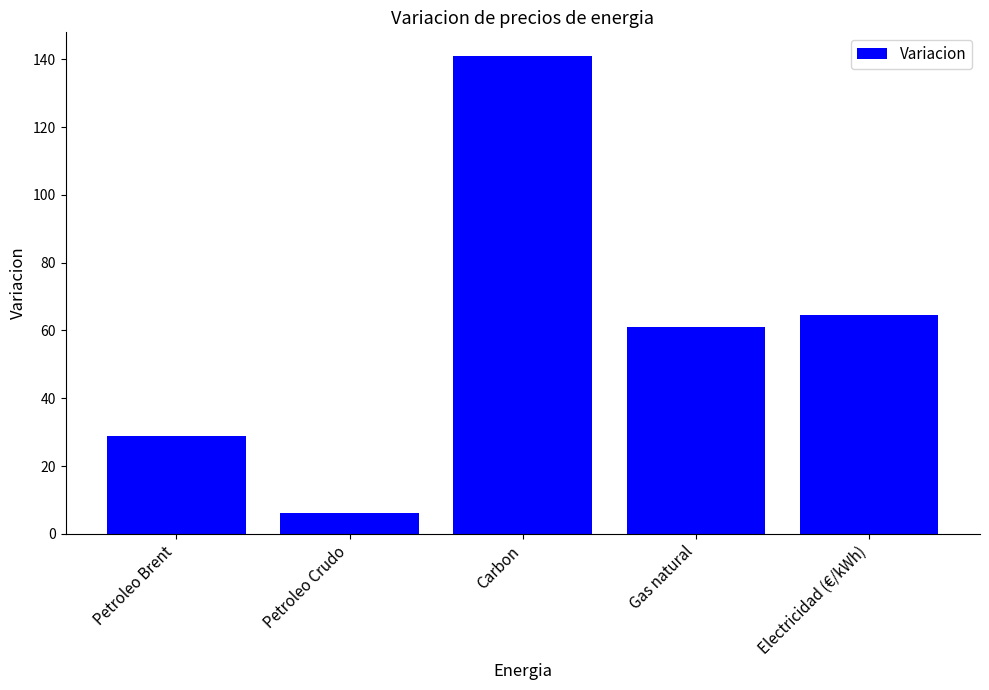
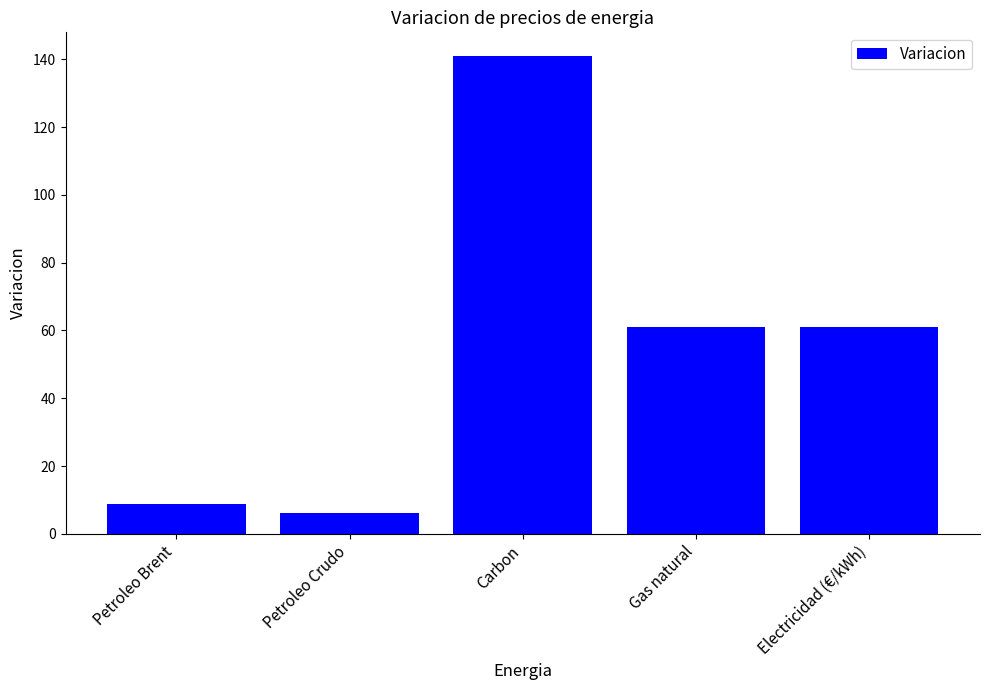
Petroleo Brent: 29 -> 9
Electricidad (€/kWh): 65 -> 61
